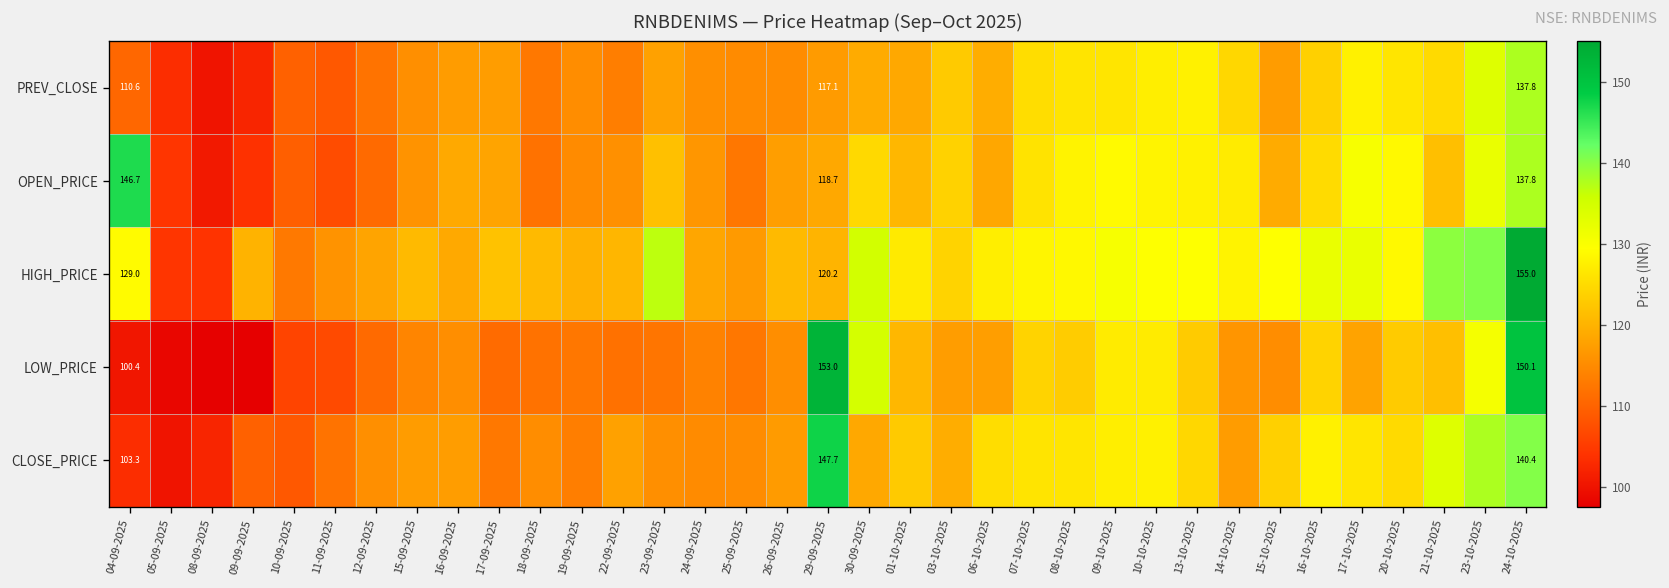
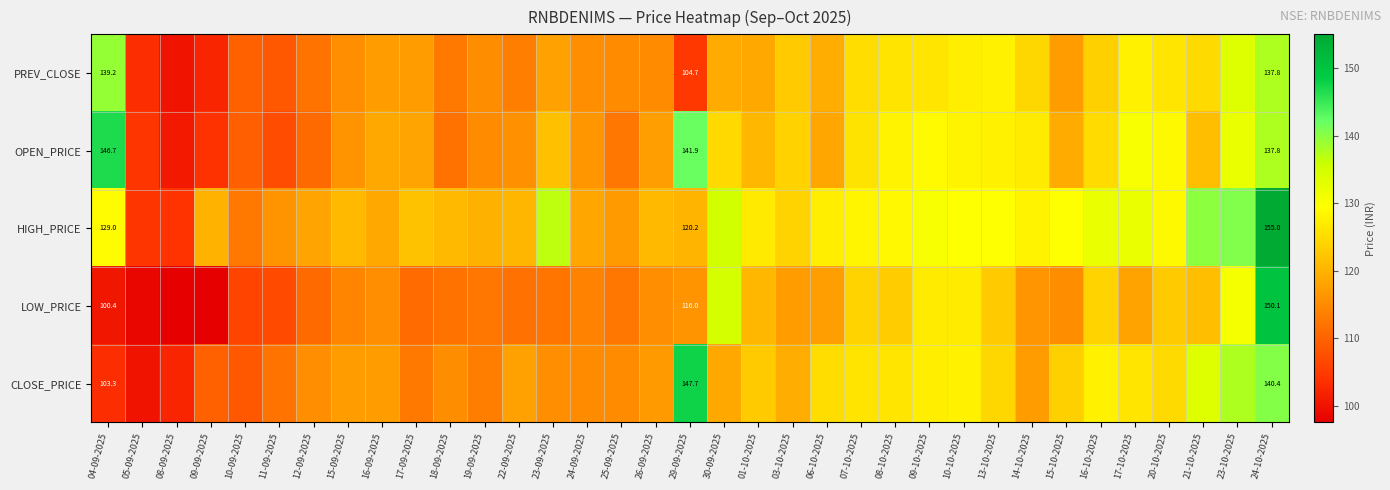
PREV_CLOSE, 04-09-2025: 110.6 -> 139.2
PREV_CLOSE, 29-09-2025: 117.1 -> 104.7
OPEN_PRICE, 29-09-2025: 118.7 -> 141.9
LOW_PRICE, 29-09-2025: 153.0 -> 116.0
